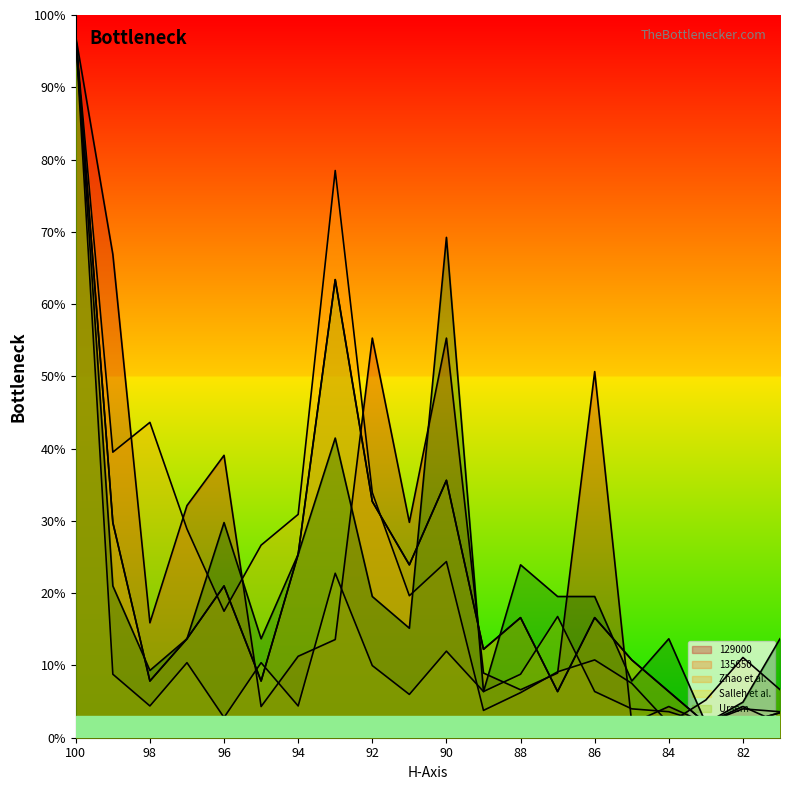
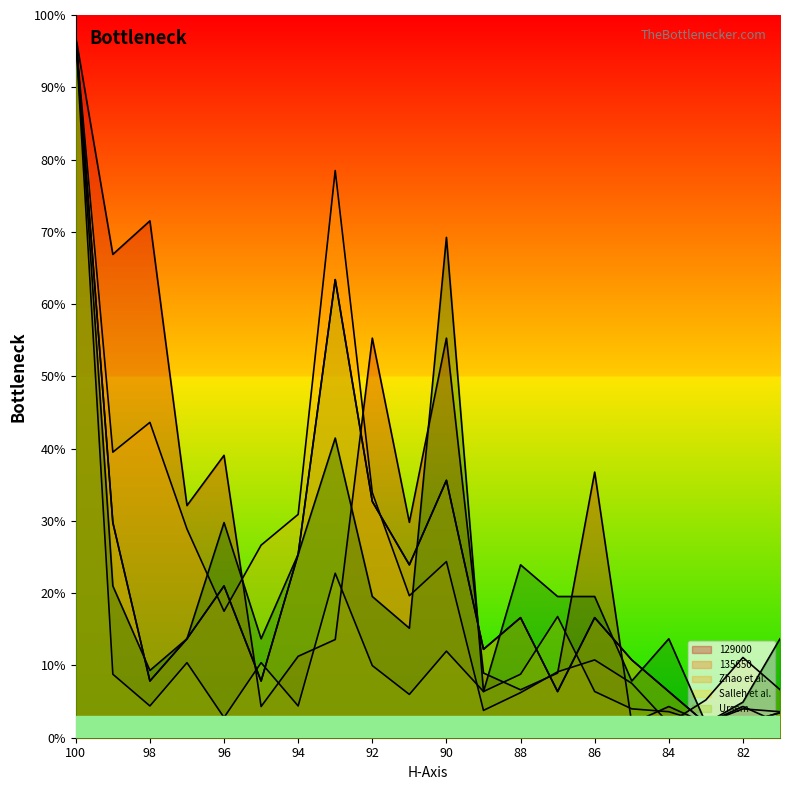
129000, 98: 16% -> 72%
129000, 86: 51% -> 37%
